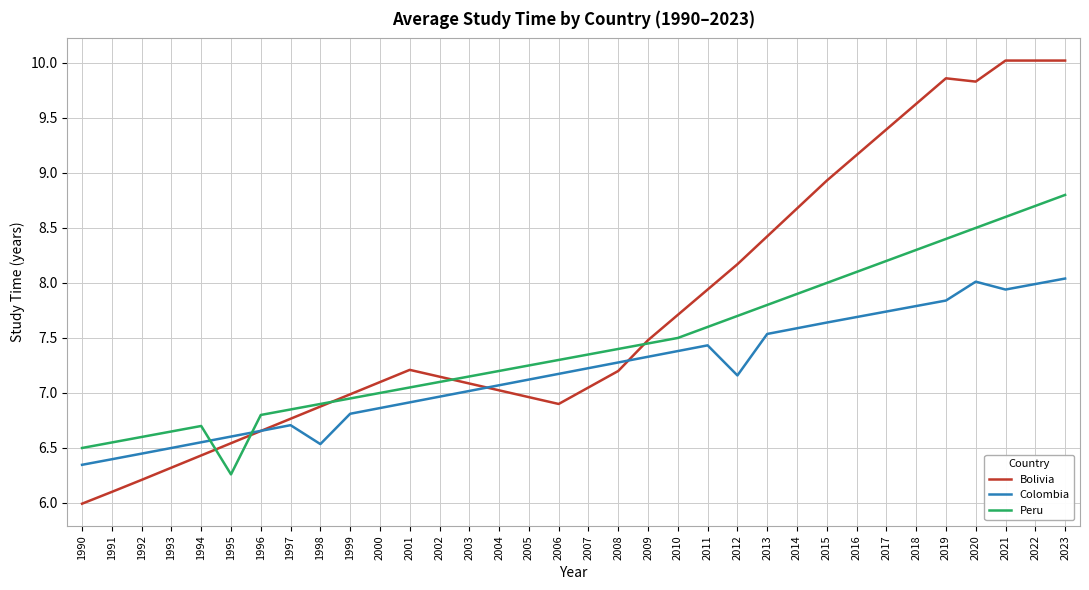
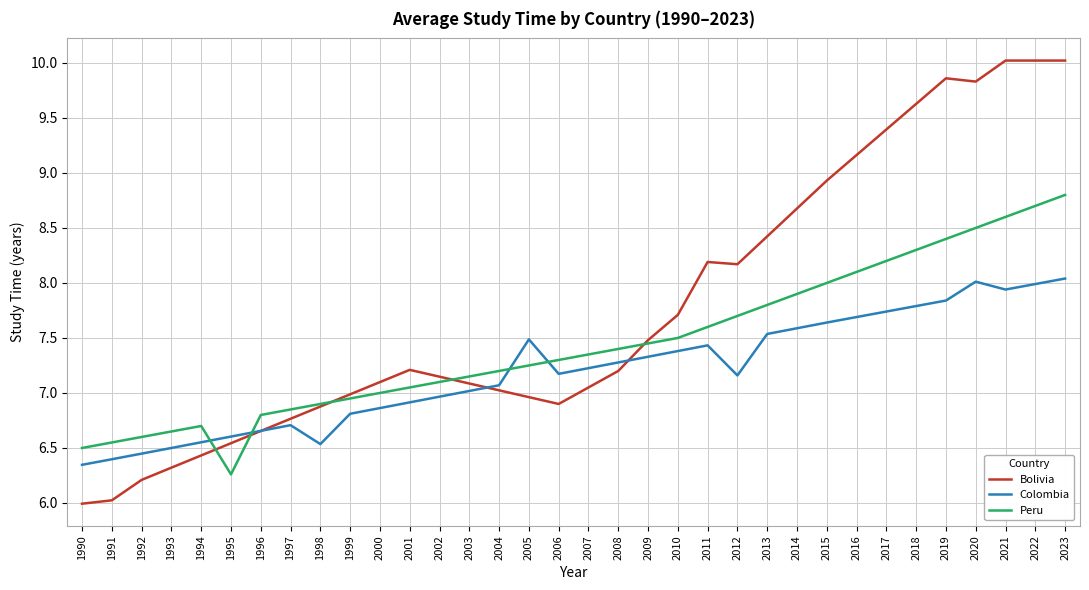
Bolivia, 1991: 6.10 -> 6.02
Colombia, 2005: 7.12 -> 7.49
Bolivia, 2011: 7.94 -> 8.19
